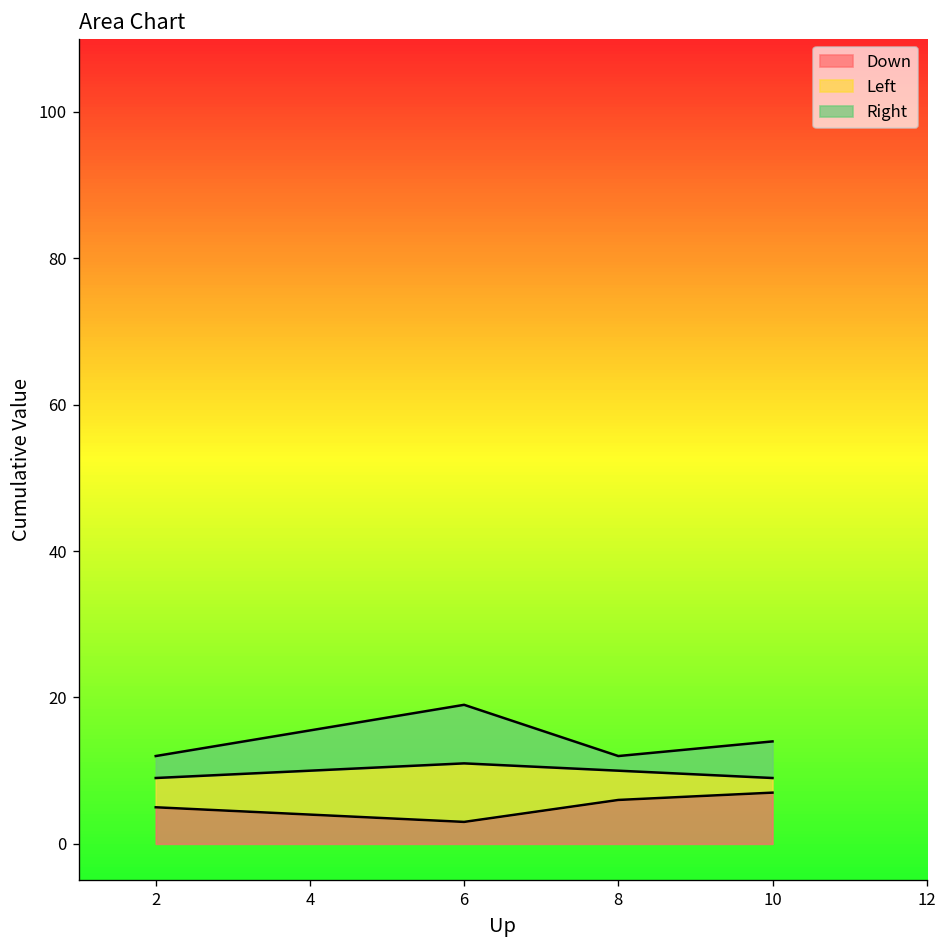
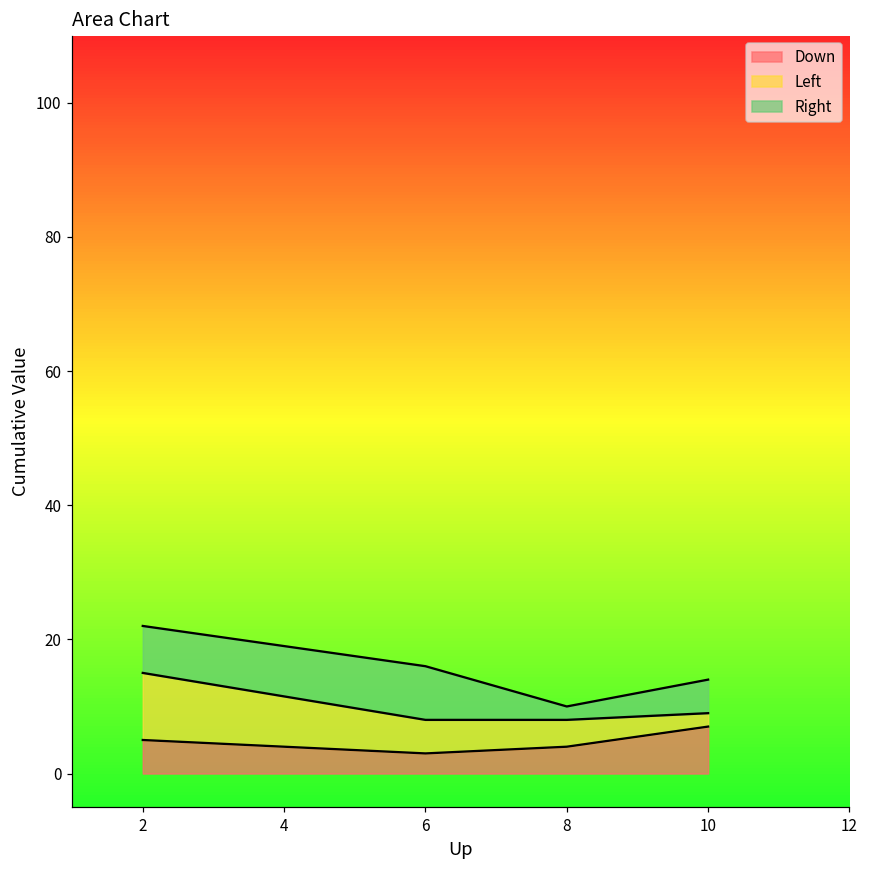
Left, 2: 4 -> 10
Right, 2: 3 -> 7
Left, 6: 8 -> 5
Down, 8: 6 -> 4
